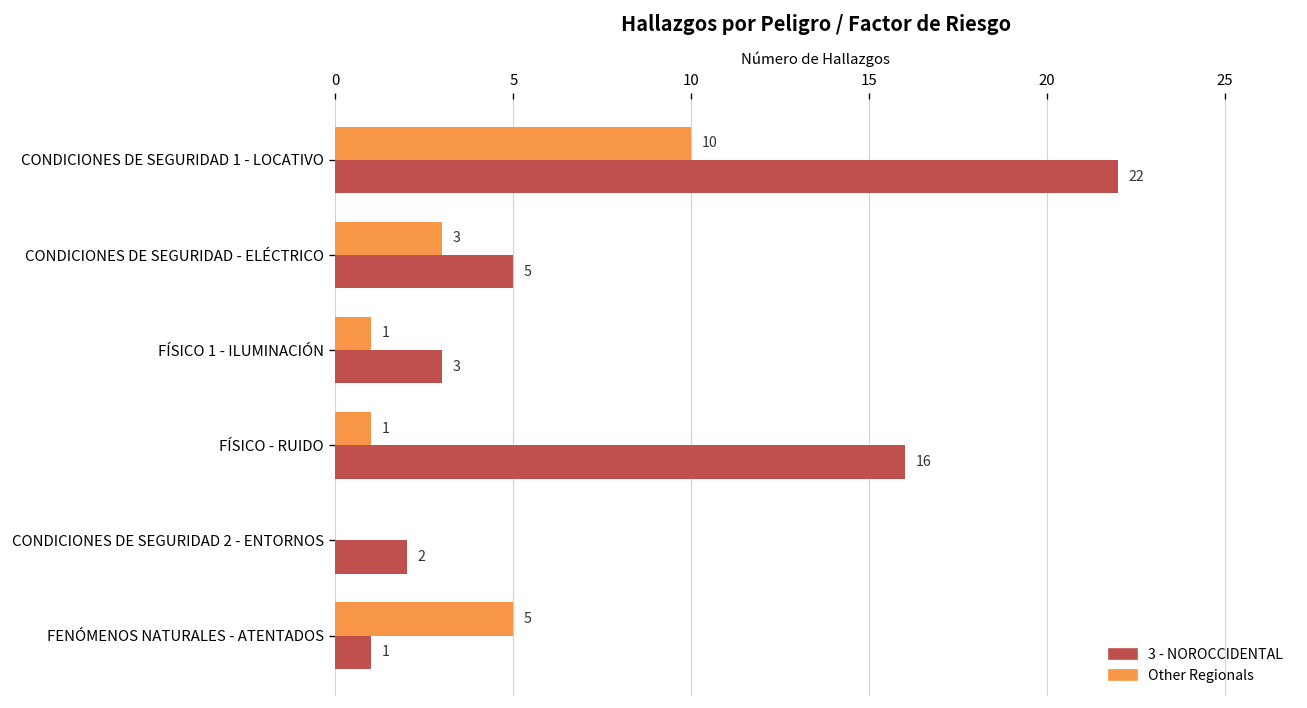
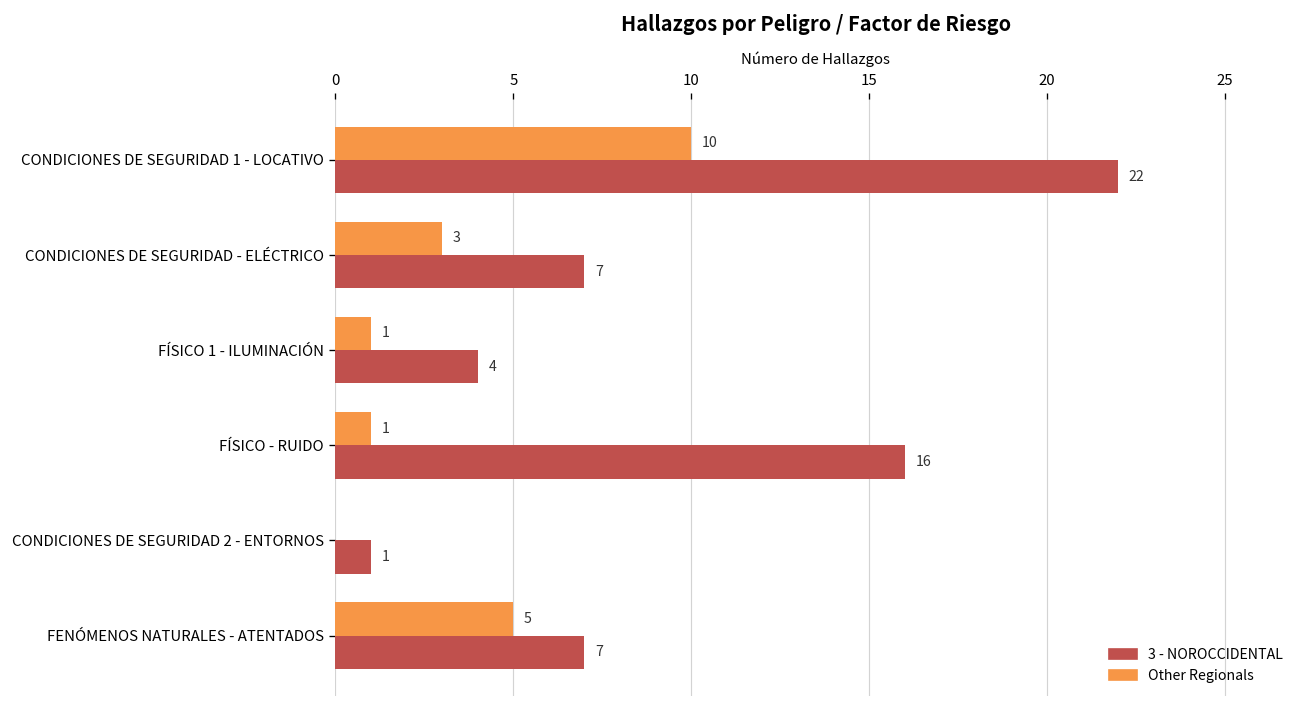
3 - NOROCCIDENTAL, CONDICIONES DE SEGURIDAD - ELÉCTRICO: 5 -> 7
3 - NOROCCIDENTAL, FÍSICO 1 - ILUMINACIÓN: 3 -> 4
3 - NOROCCIDENTAL, CONDICIONES DE SEGURIDAD 2 - ENTORNOS: 2 -> 1
3 - NOROCCIDENTAL, FENÓMENOS NATURALES - ATENTADOS: 1 -> 7
